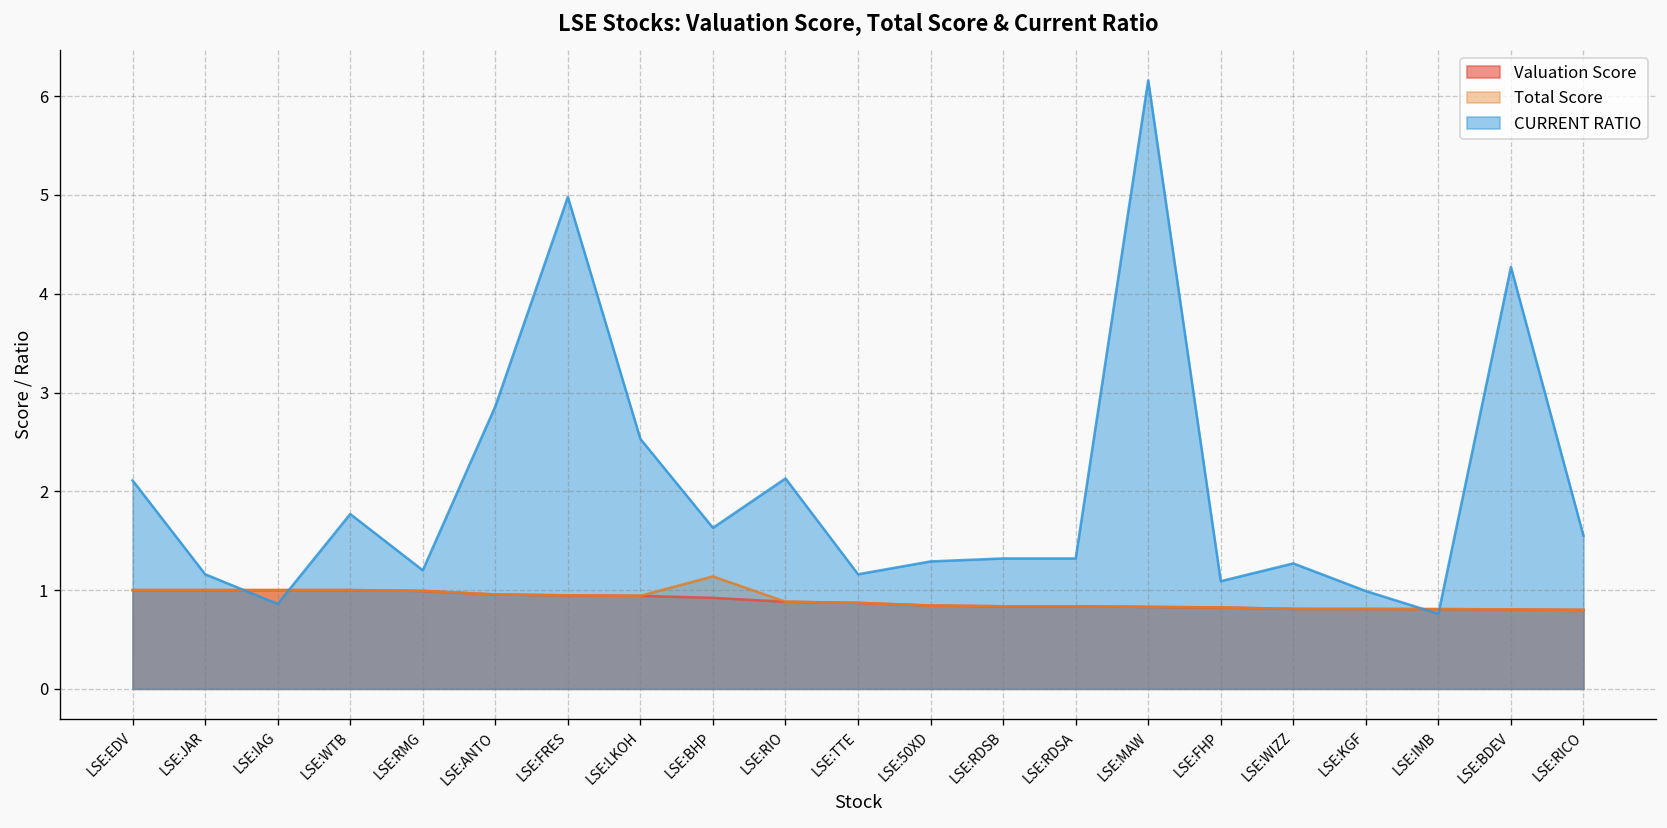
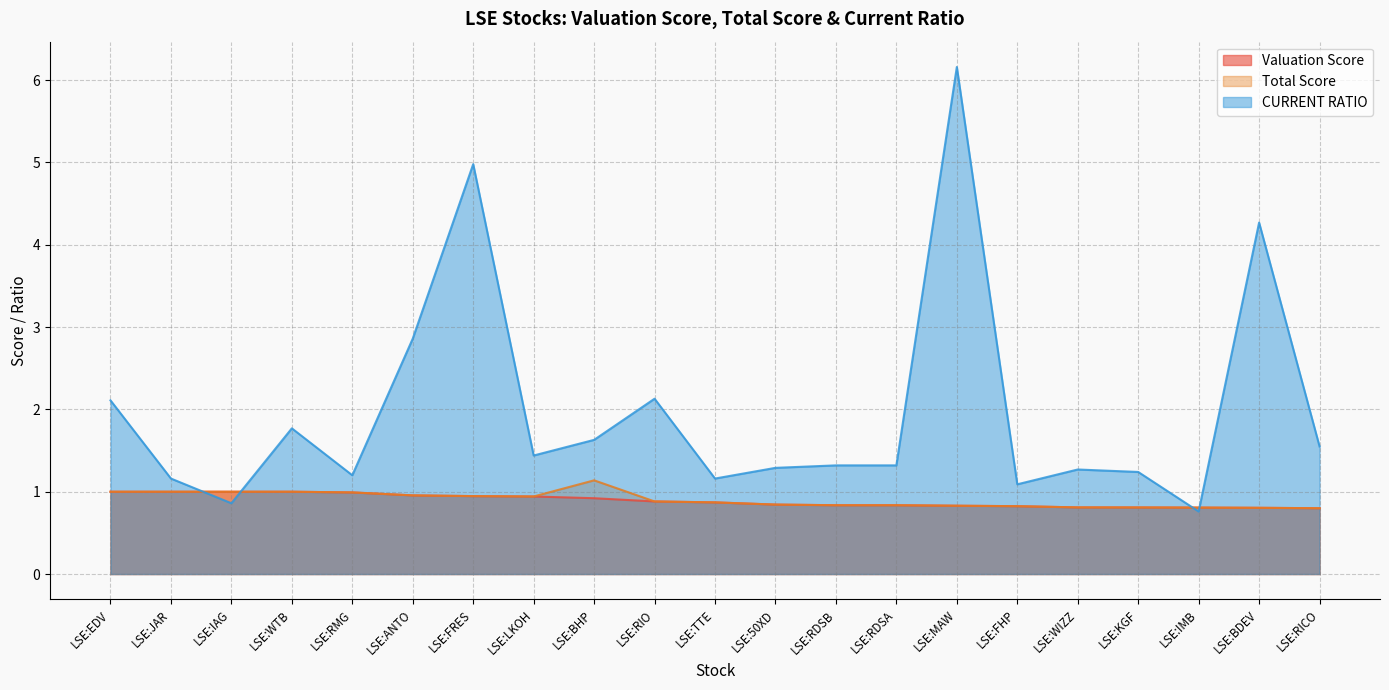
CURRENT RATIO, LSE:LKOH: 2.5 -> 1.4
CURRENT RATIO, LSE:KGF: 1.0 -> 1.2
